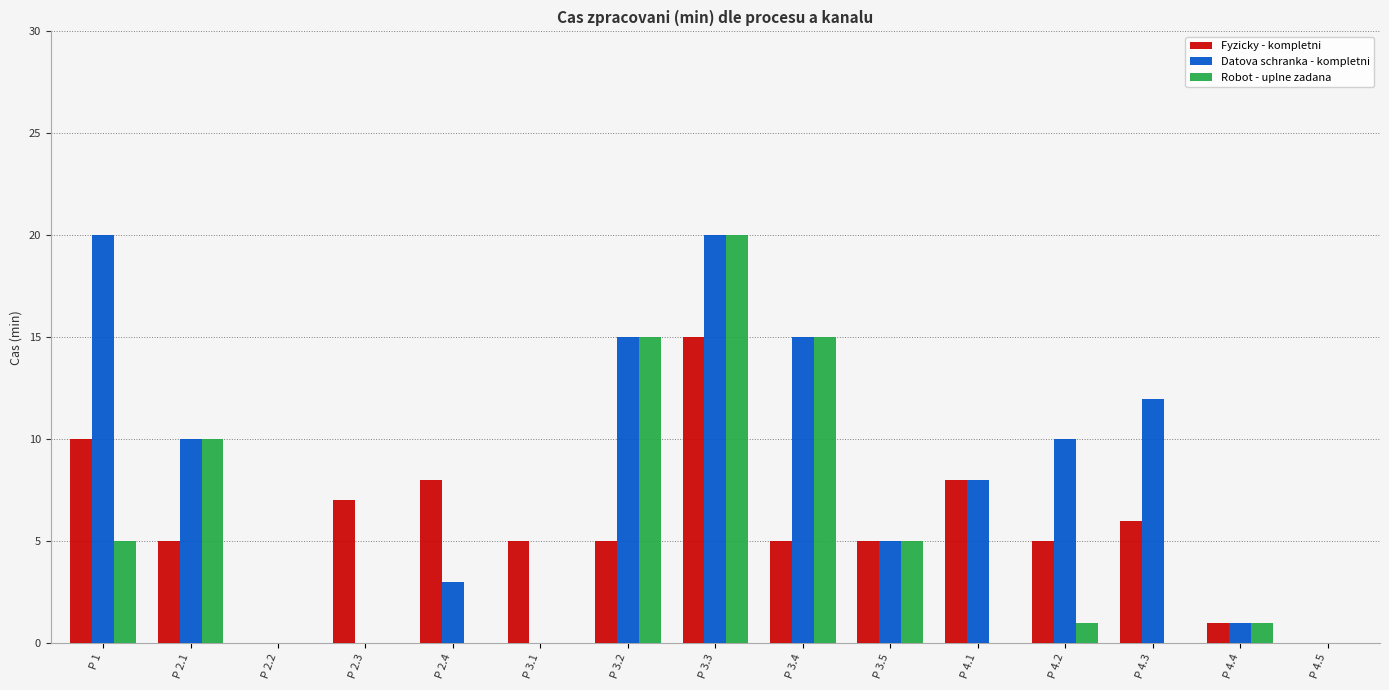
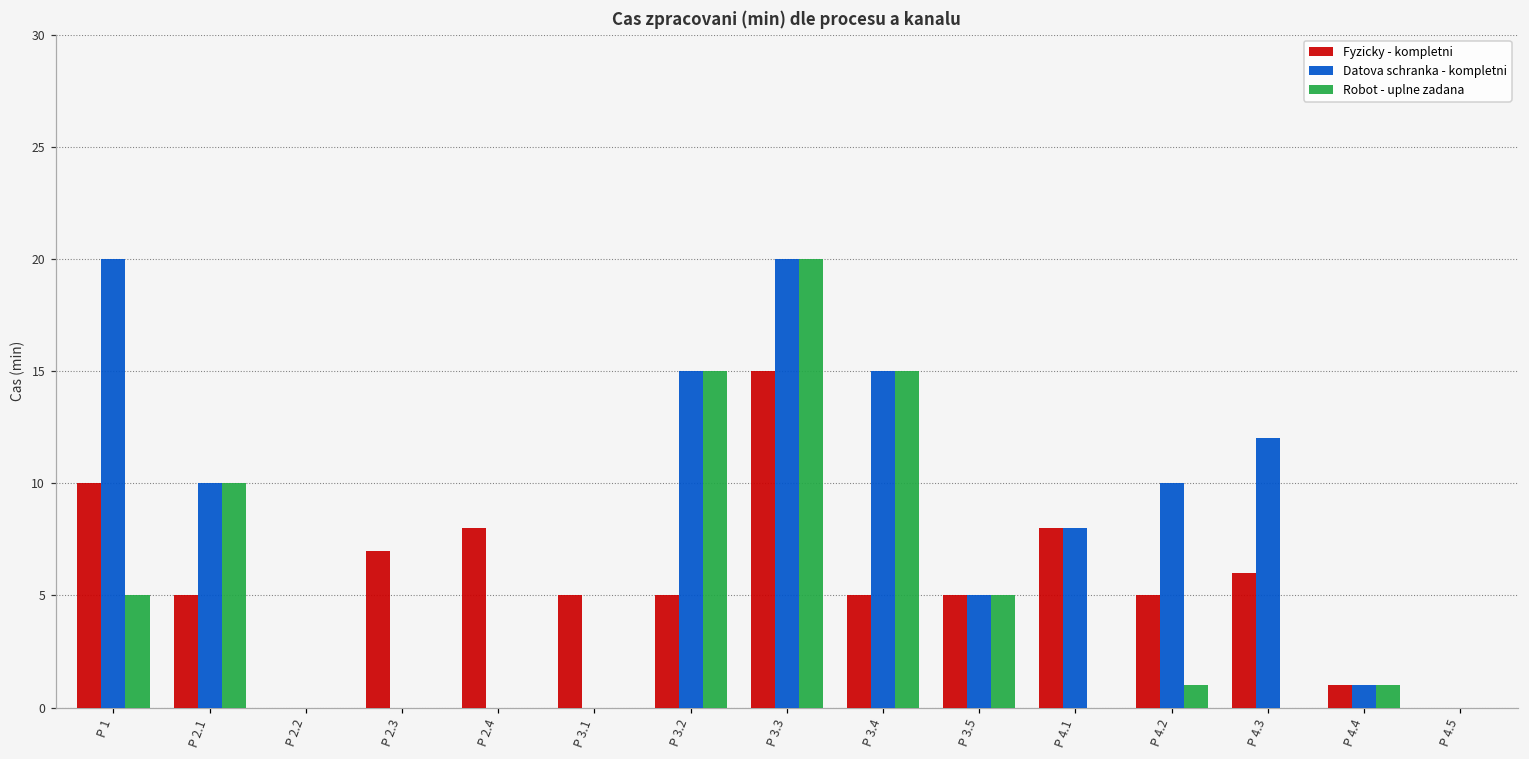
Datova schranka - kompletni, P 2.4: 3 -> 0
